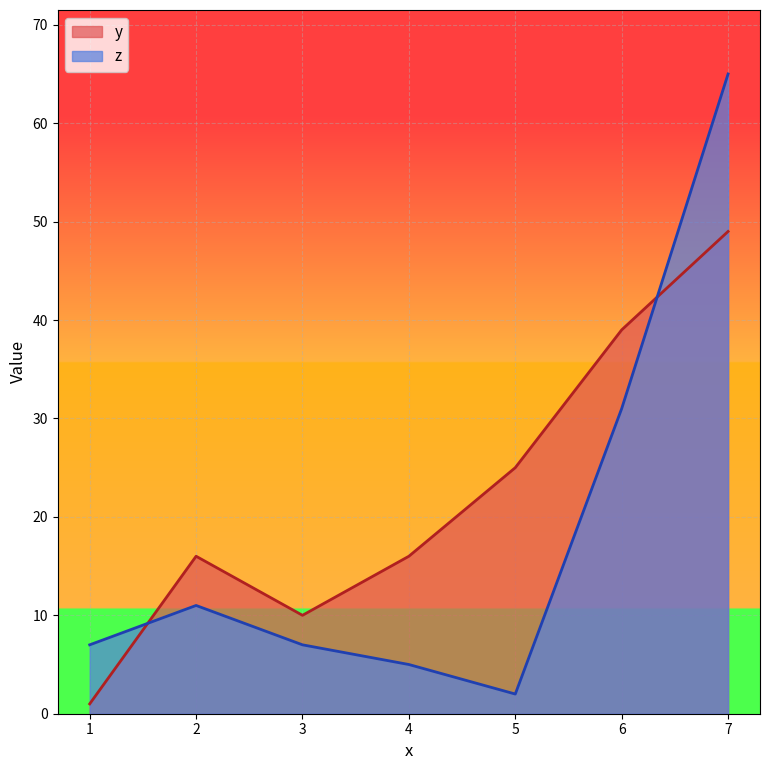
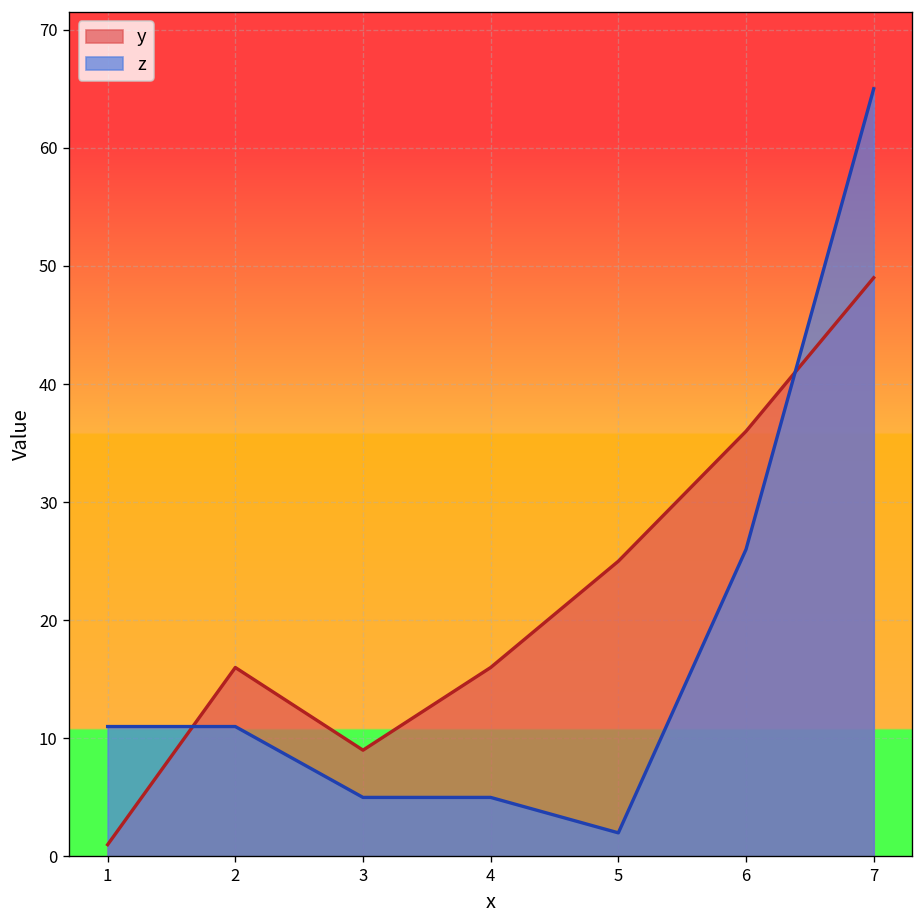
z, 1: 7 -> 11
y, 3: 10 -> 9
z, 3: 7 -> 5
y, 6: 39 -> 36
z, 6: 31 -> 26
